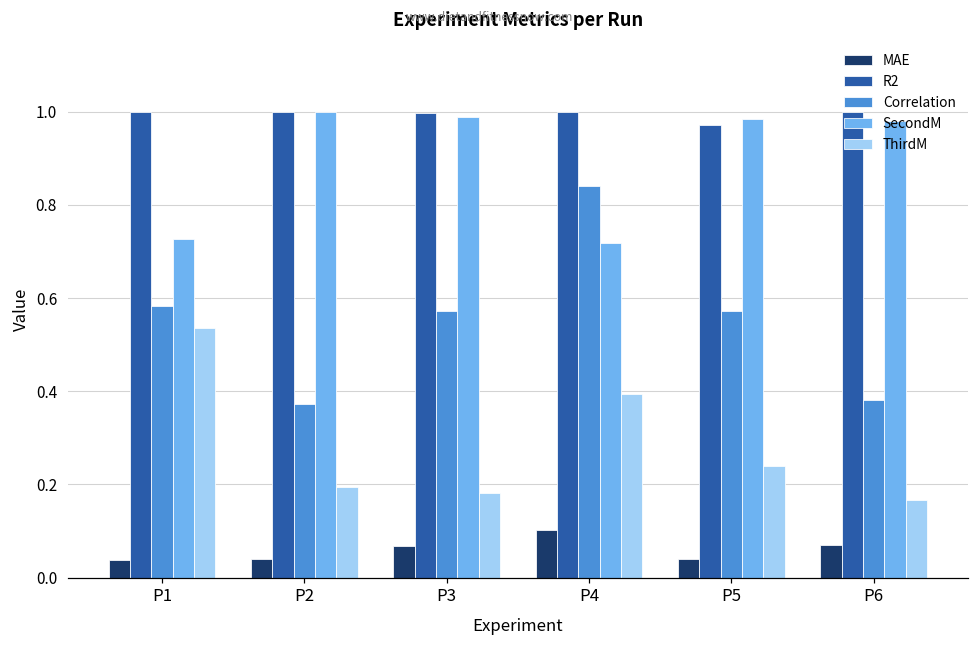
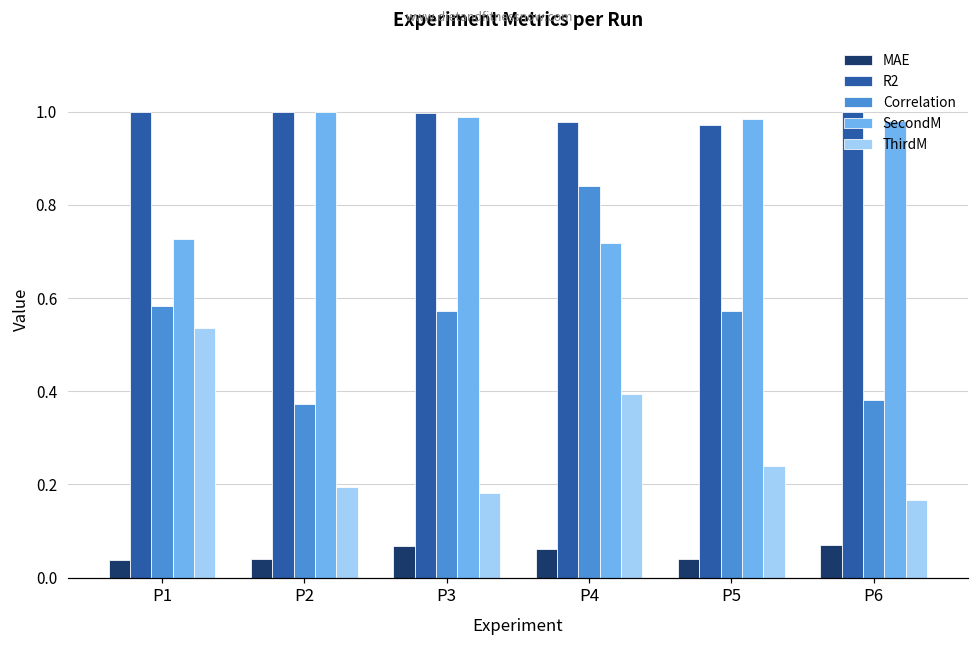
MAE, P4: 0.10 -> 0.06
R2, P4: 1.00 -> 0.98
